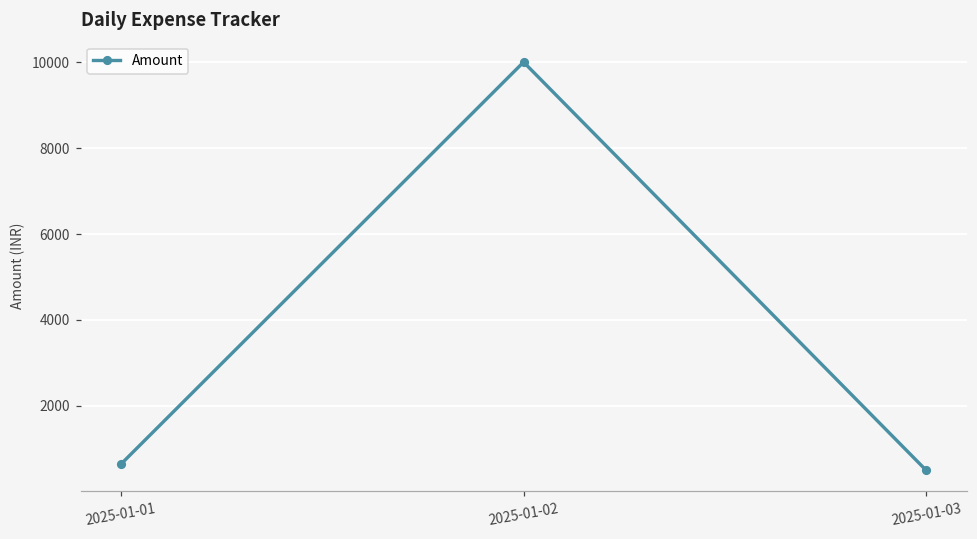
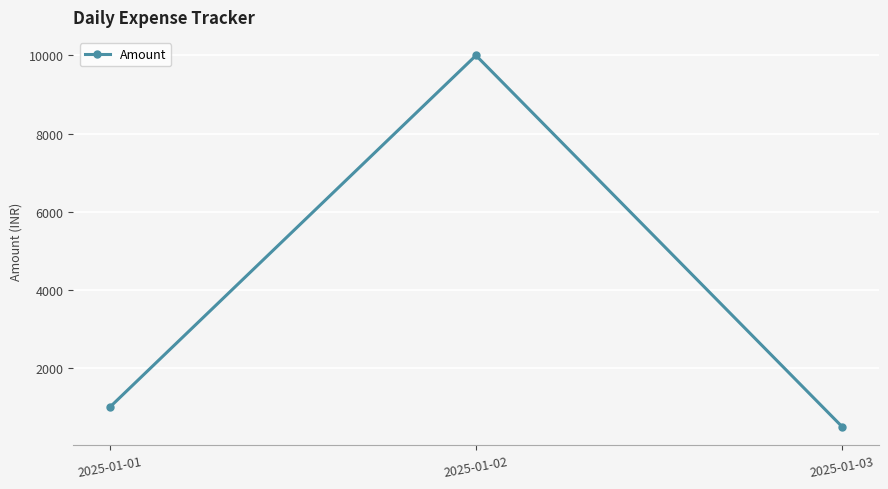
2025-01-01: 600 -> 1000
